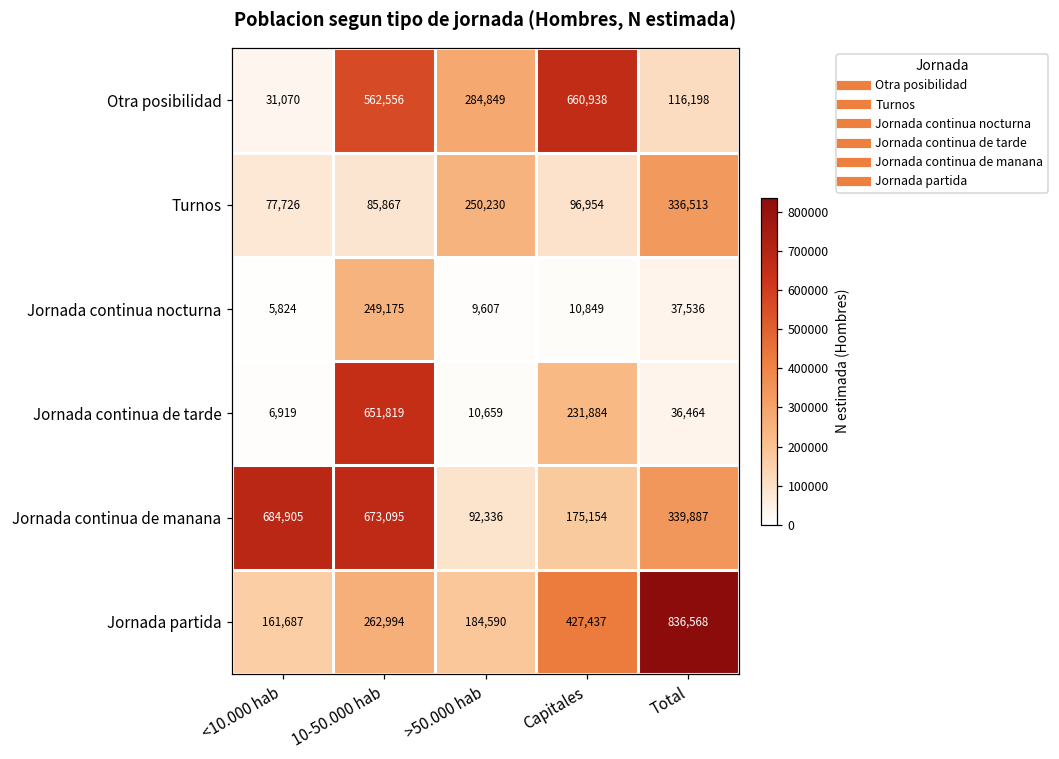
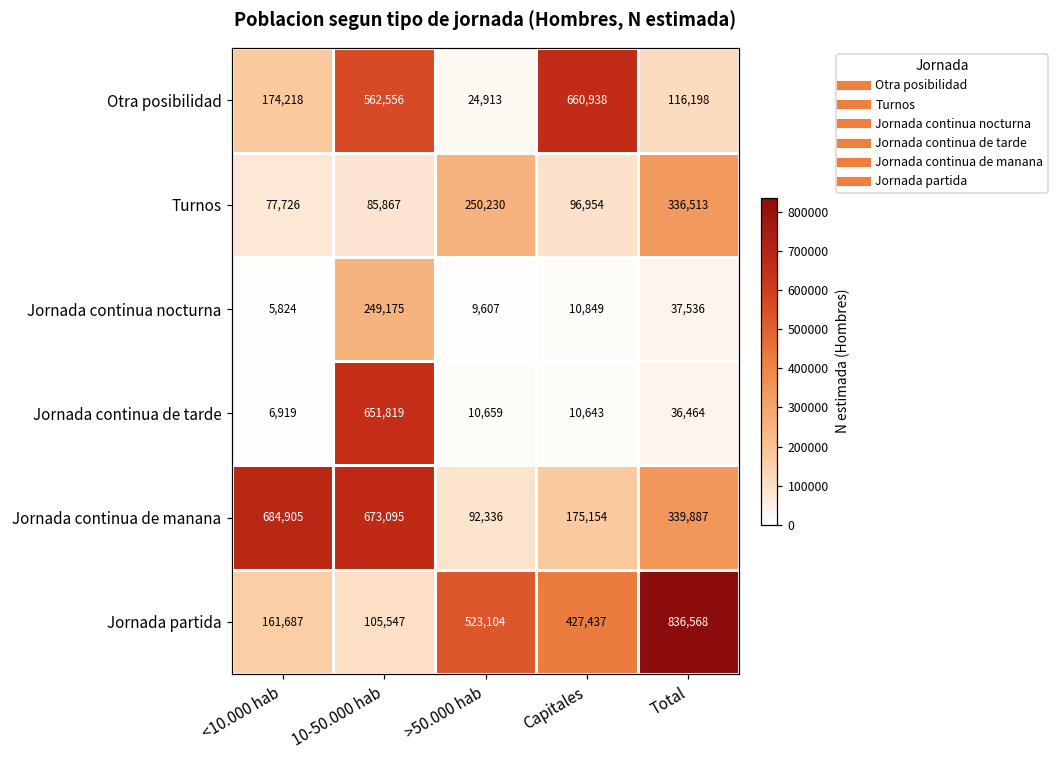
Otra posibilidad, <10.000 hab: 31,070 -> 174,218
Otra posibilidad, >50.000 hab: 284,849 -> 24,913
Jornada continua de tarde, Capitales: 231,884 -> 10,643
Jornada partida, 10-50.000 hab: 262,994 -> 105,547
Jornada partida, >50.000 hab: 184,590 -> 523,104
